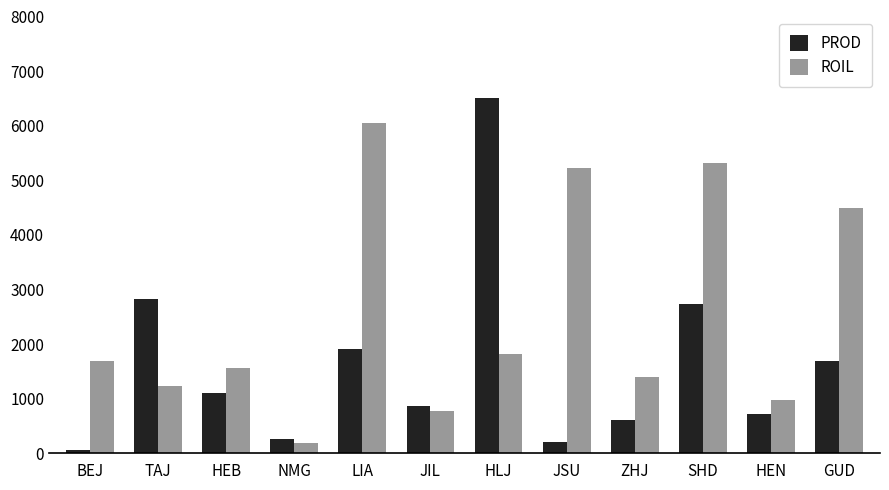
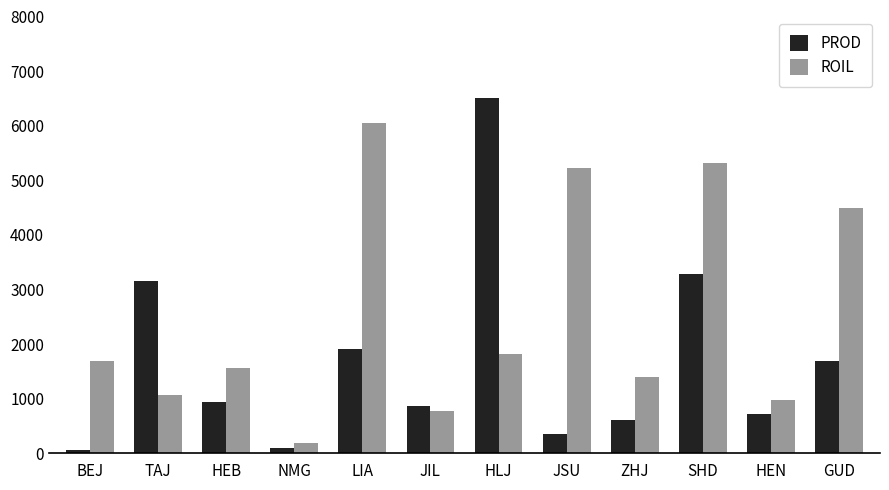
PROD, TAJ: 2800 -> 3200
ROIL, TAJ: 1200 -> 1100
PROD, HEB: 1100 -> 900
PROD, NMG: 300 -> 100
PROD, JSU: 200 -> 400
PROD, SHD: 2700 -> 3300
